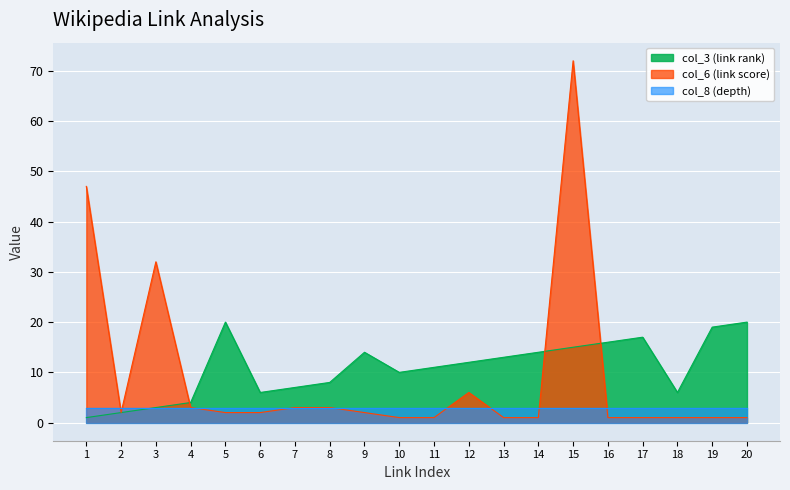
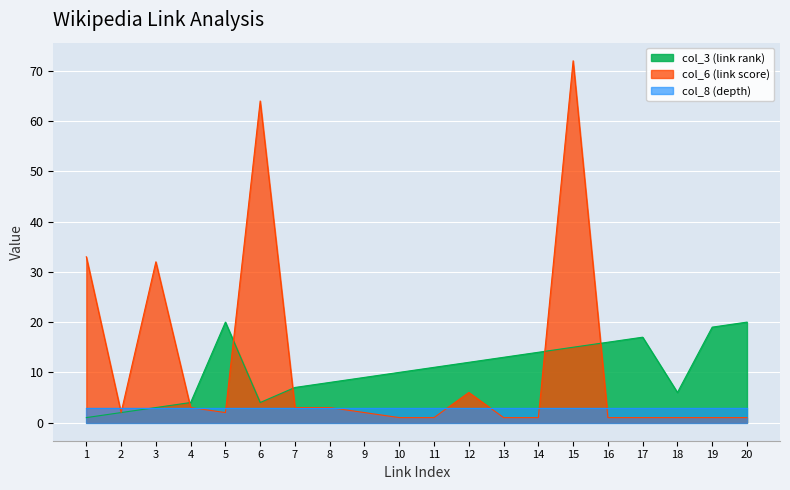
col_6 (link score), 1: 47 -> 33
col_3 (link rank), 6: 6 -> 4
col_6 (link score), 6: 2 -> 64
col_3 (link rank), 9: 14 -> 9
